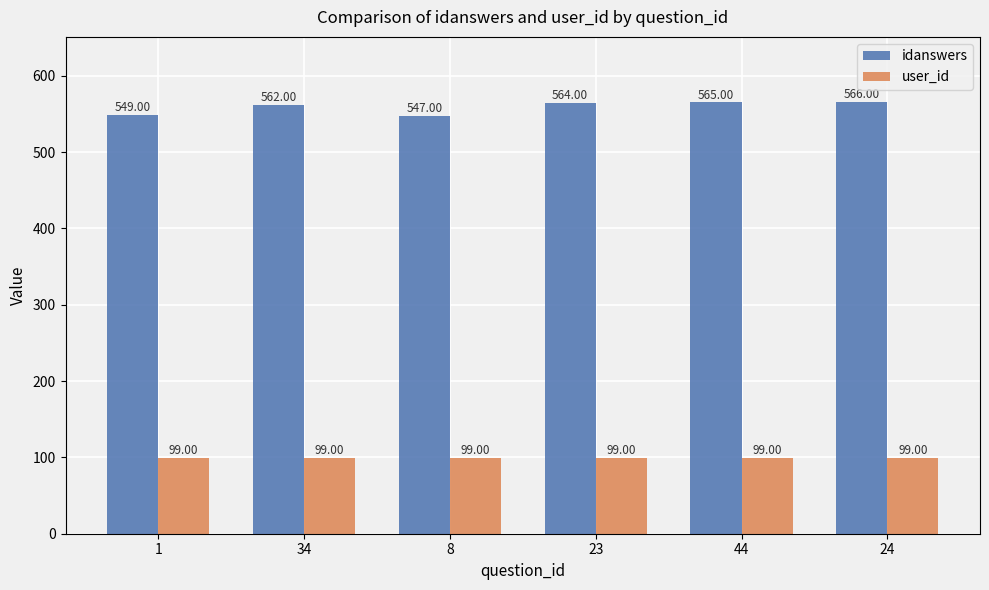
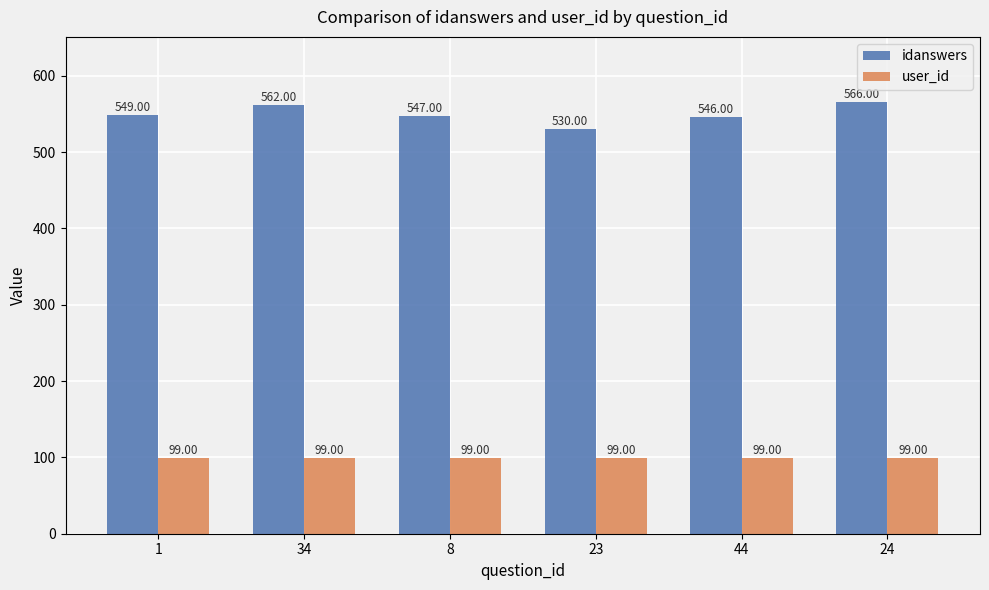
idanswers, 23: 564.00 -> 530.00
idanswers, 44: 565.00 -> 546.00
